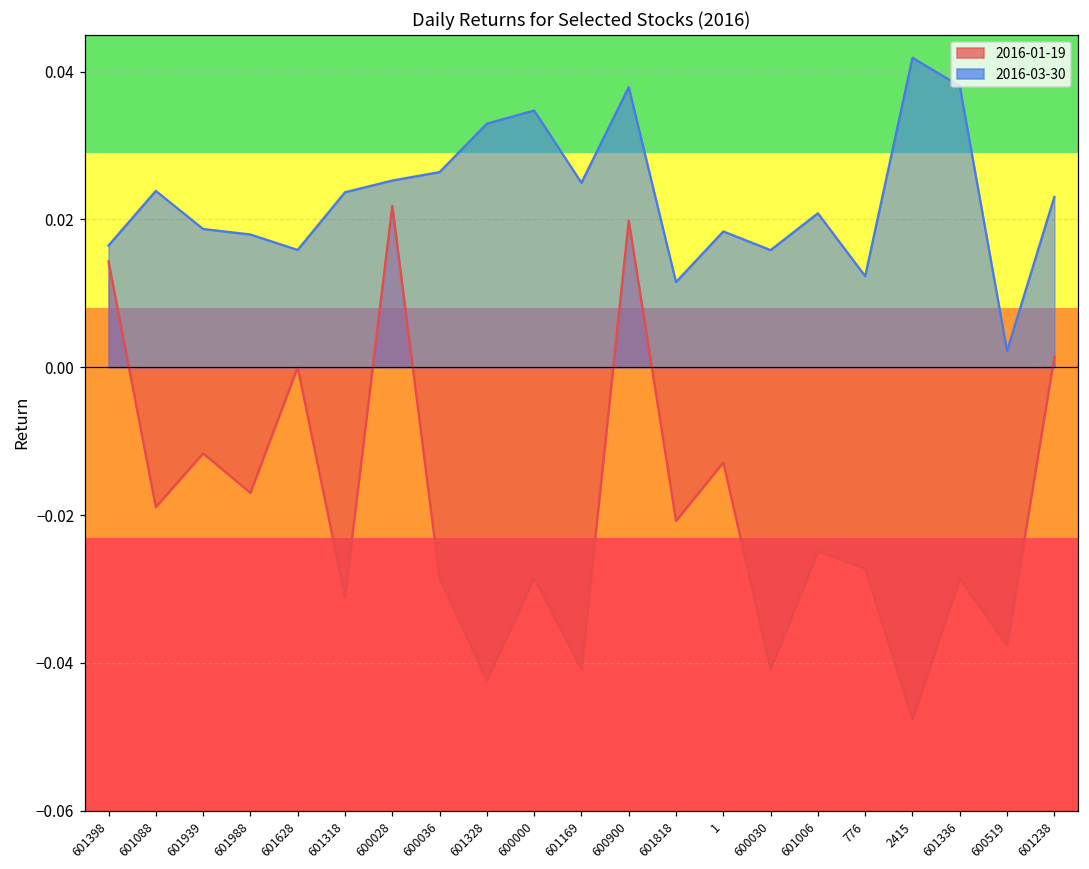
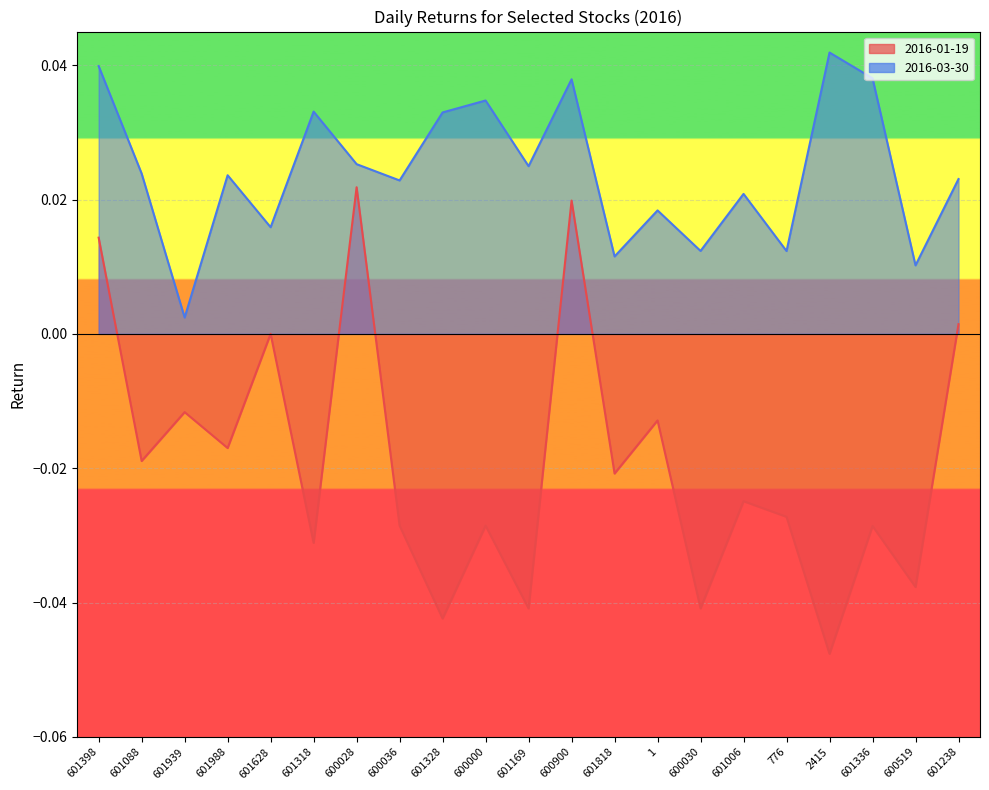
2016-03-30, 601398: 0.016 -> 0.040
2016-03-30, 601939: 0.019 -> 0.002
2016-03-30, 601988: 0.018 -> 0.024
2016-03-30, 601318: 0.024 -> 0.033
2016-03-30, 600036: 0.026 -> 0.023
2016-03-30, 600030: 0.016 -> 0.012
2016-03-30, 600519: 0.002 -> 0.010
